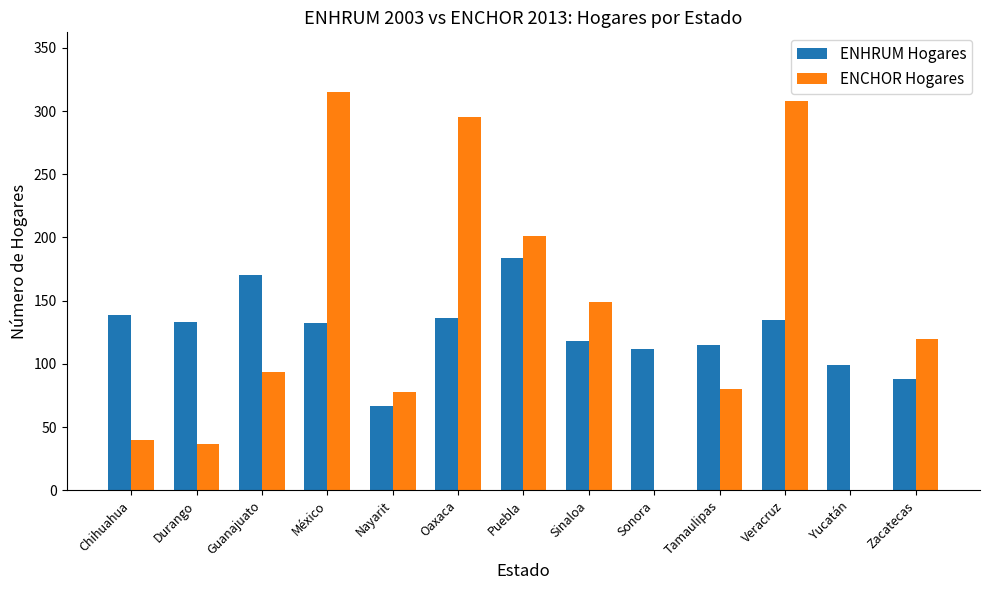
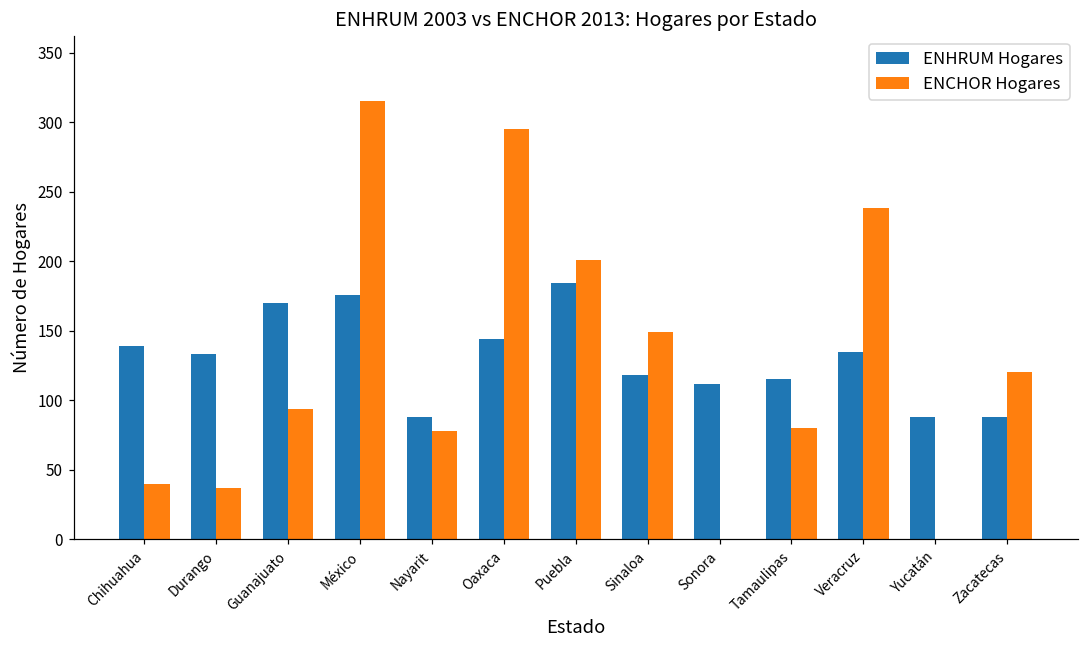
ENHRUM Hogares, México: 132 -> 176
ENHRUM Hogares, Nayarit: 67 -> 88
ENHRUM Hogares, Oaxaca: 136 -> 144
ENCHOR Hogares, Veracruz: 308 -> 238
ENHRUM Hogares, Yucatán: 99 -> 88
